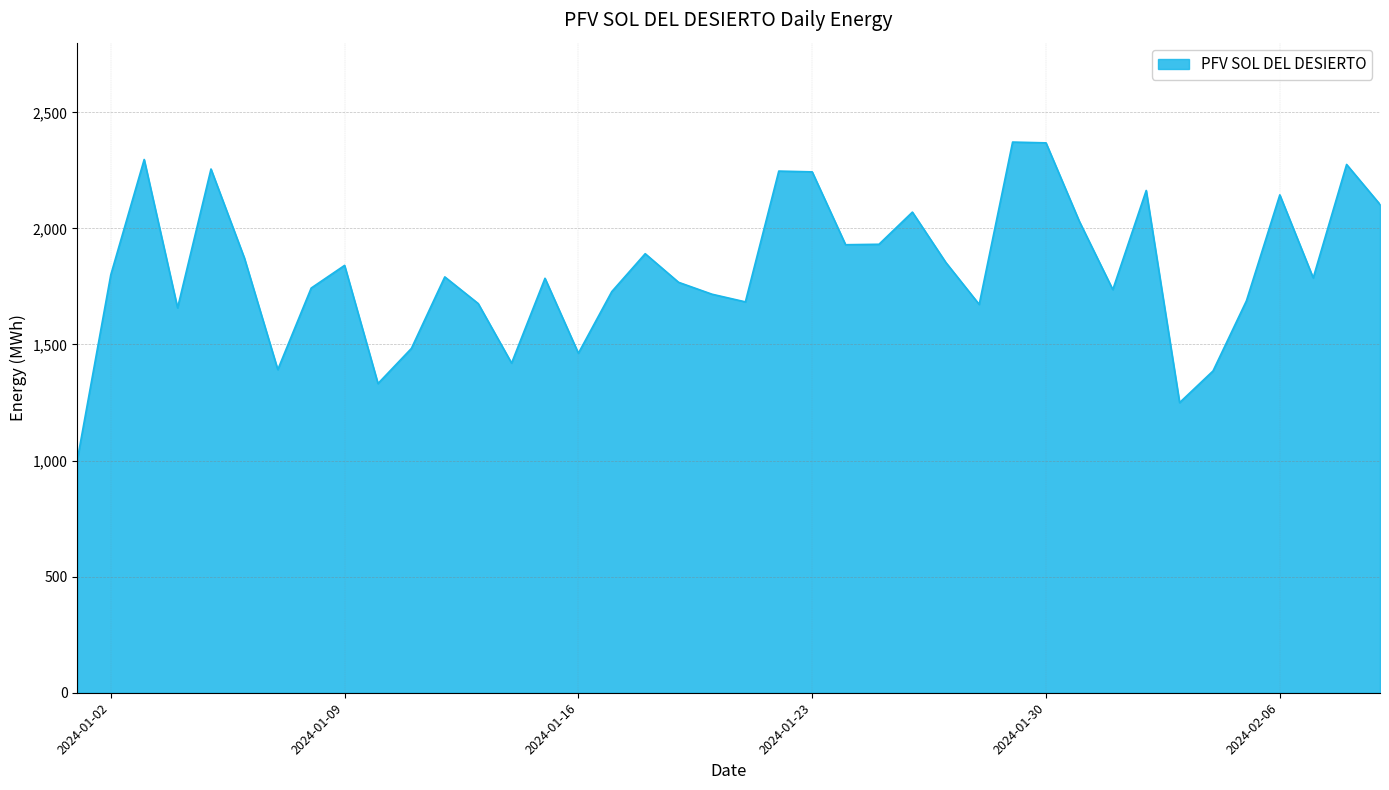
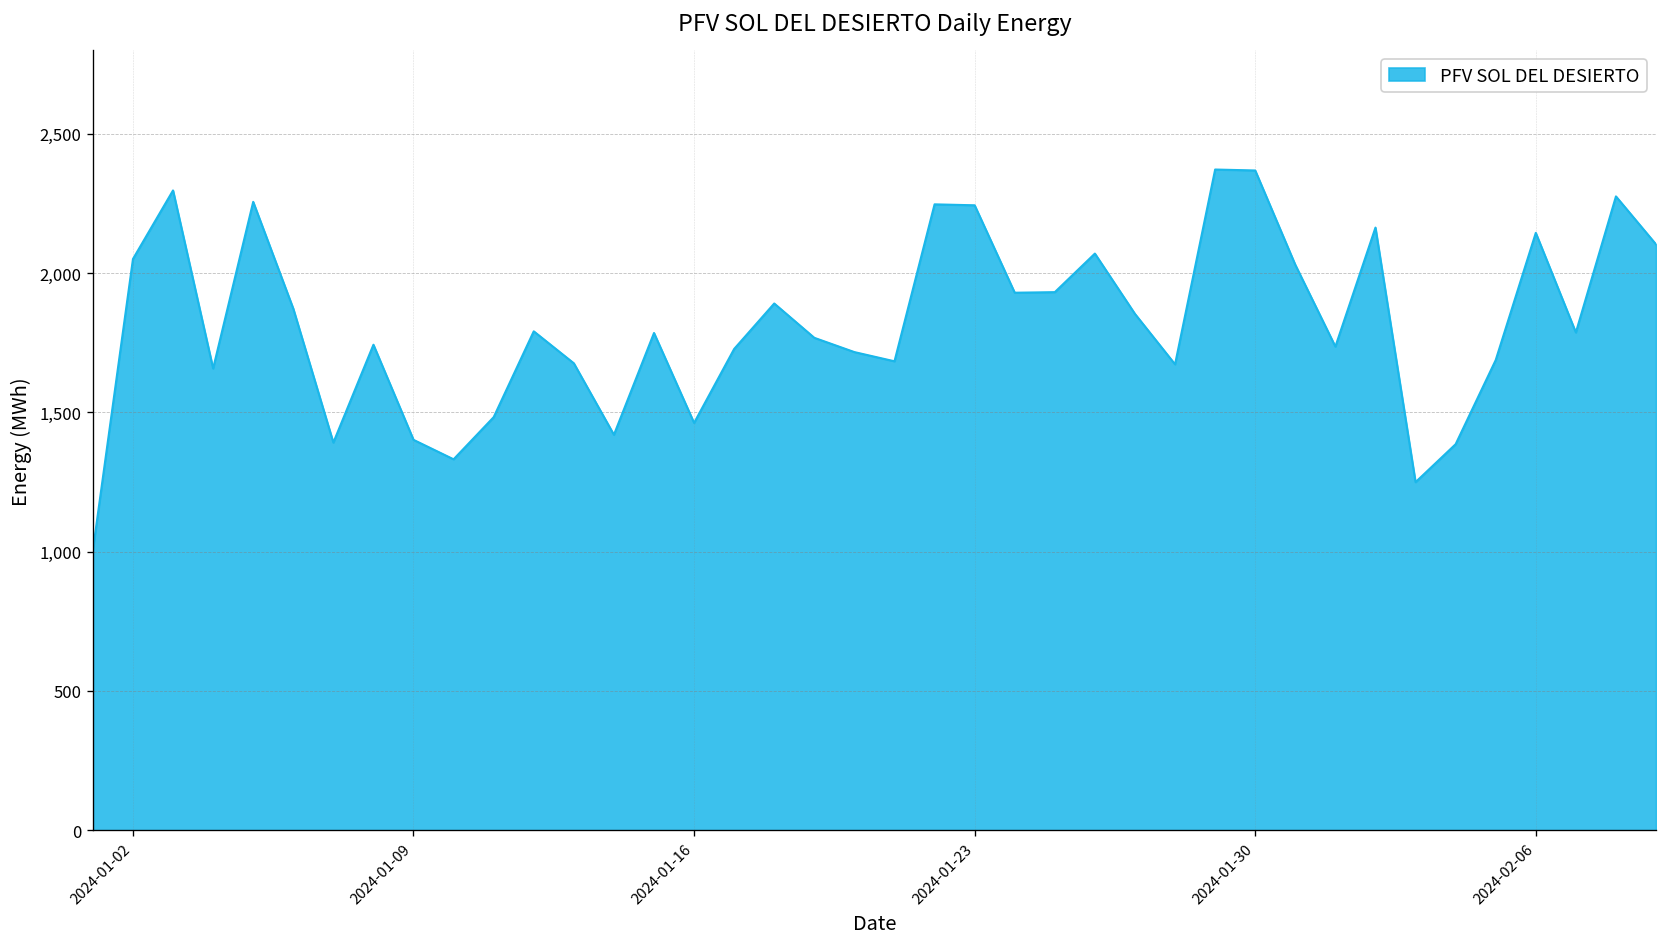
2024-01-02: 1,800 -> 2,050
2024-01-09: 1,840 -> 1,400
